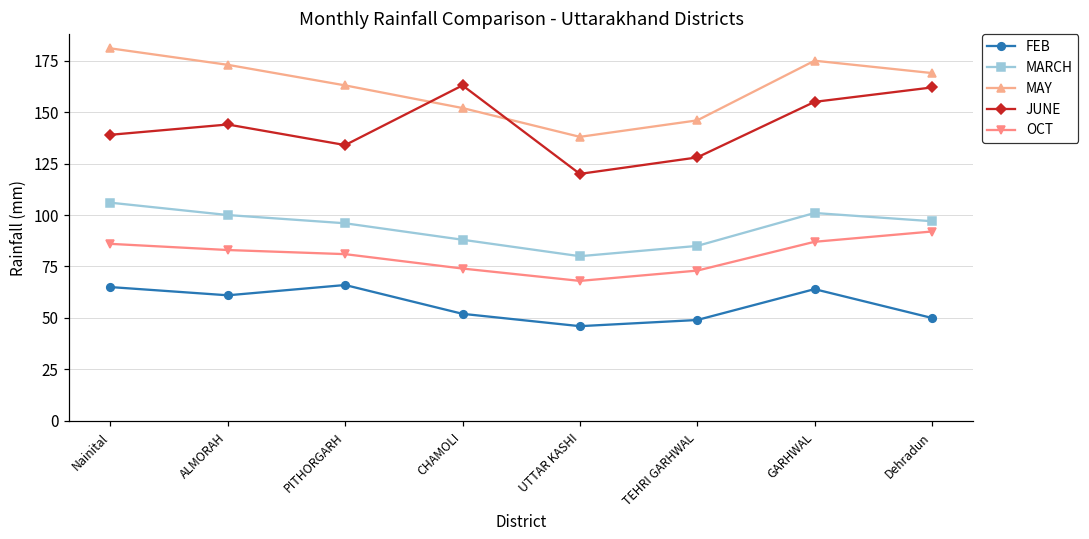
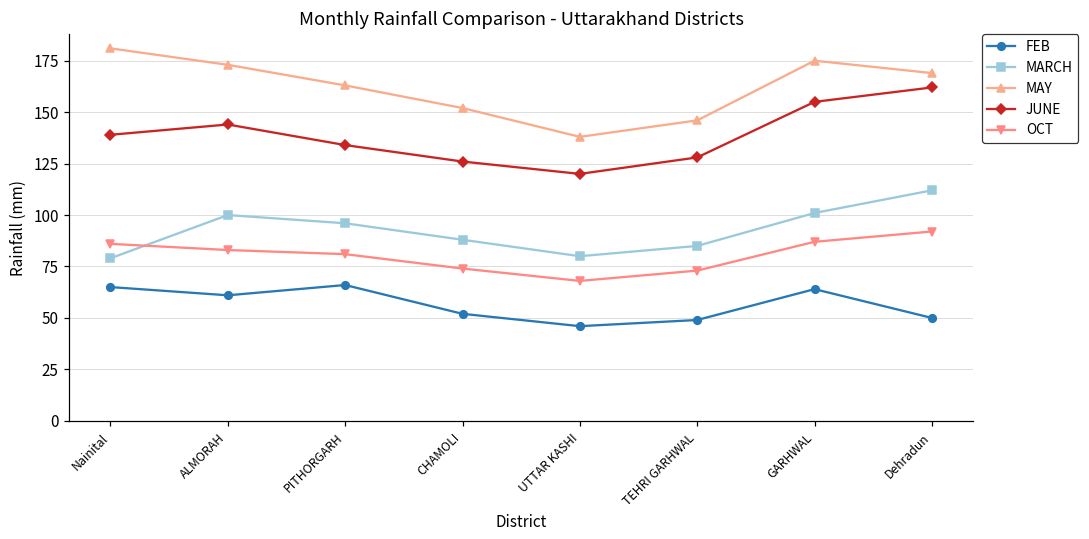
MARCH, Nainital: 106 -> 79
JUNE, CHAMOLI: 163 -> 126
MARCH, Dehradun: 97 -> 112
